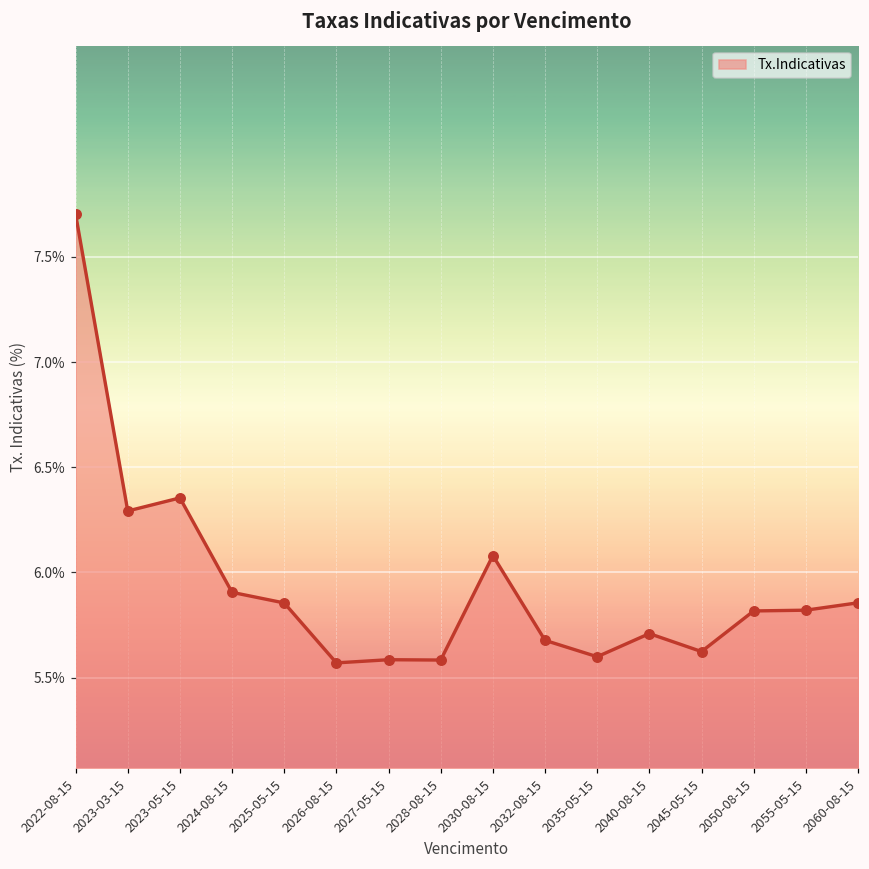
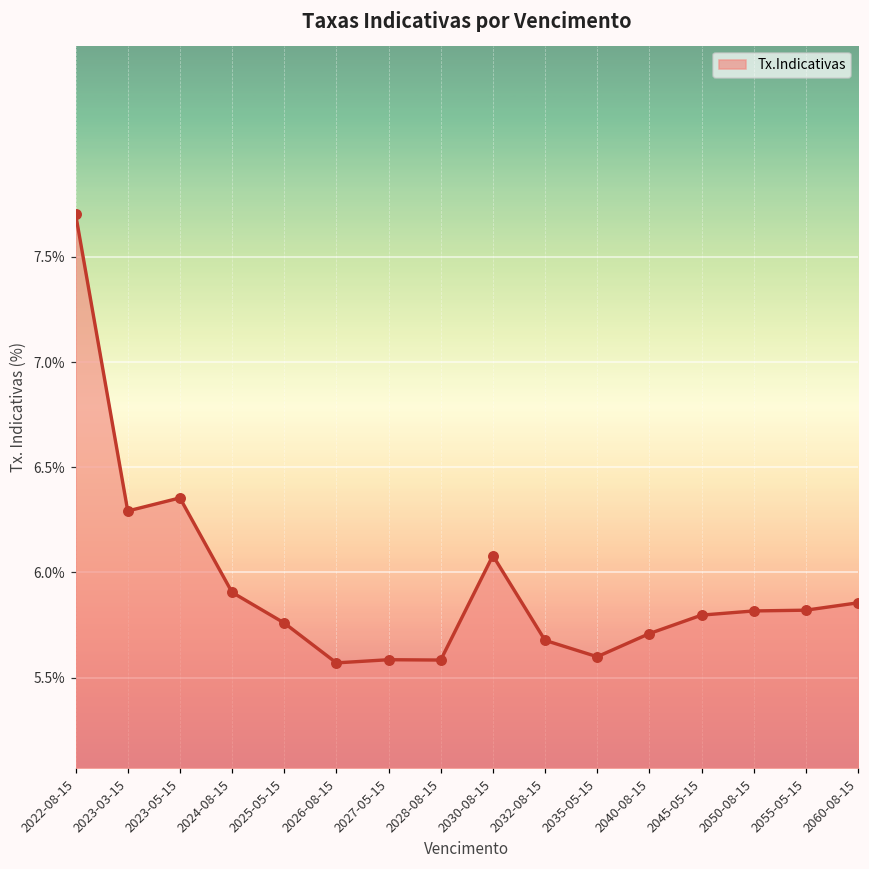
2025-05-15: 5.85% -> 5.76%
2045-05-15: 5.62% -> 5.80%
